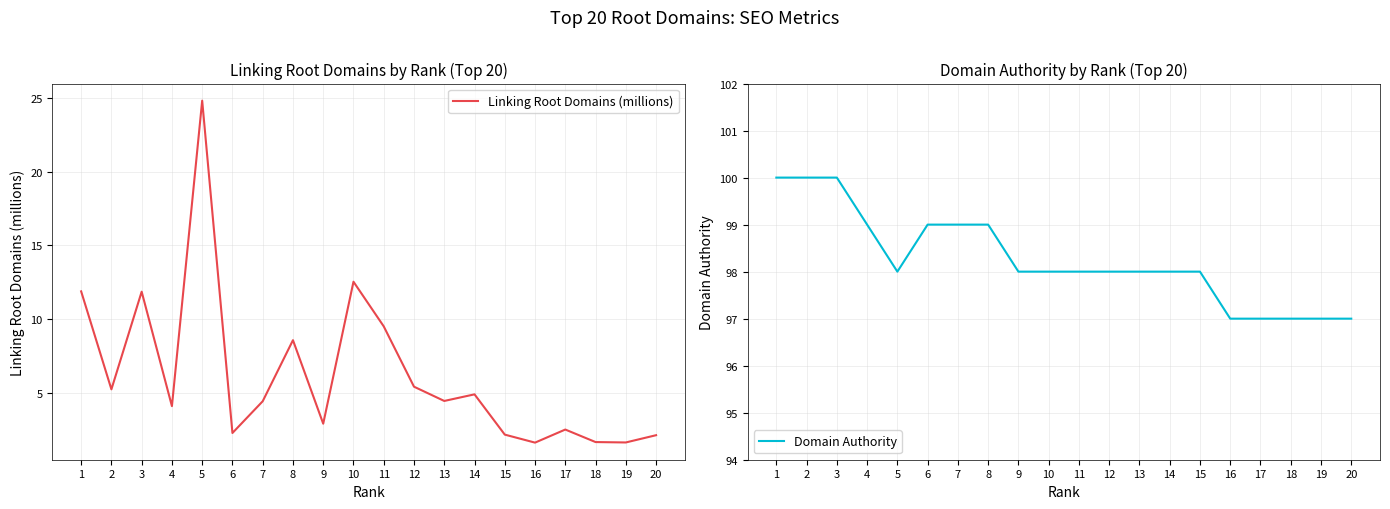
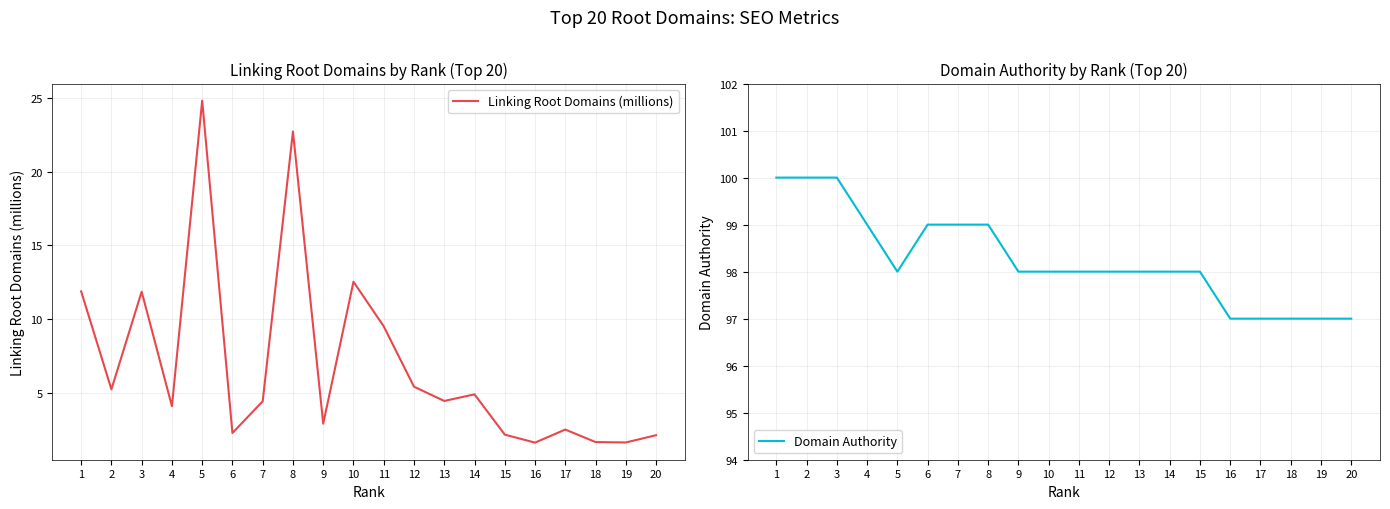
Linking Root Domains by Rank (Top 20), 8: 8.6 -> 22.7
